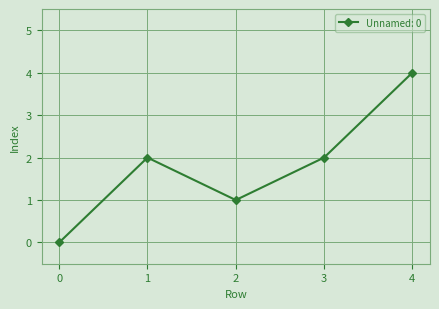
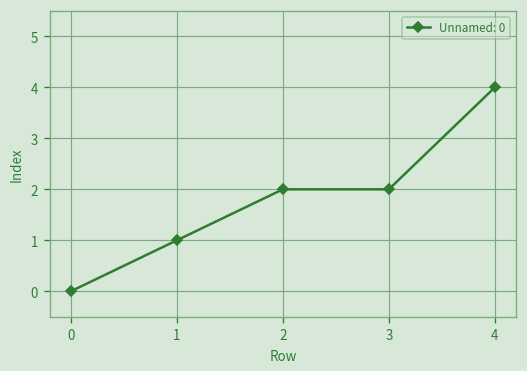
1: 2 -> 1
2: 1 -> 2
